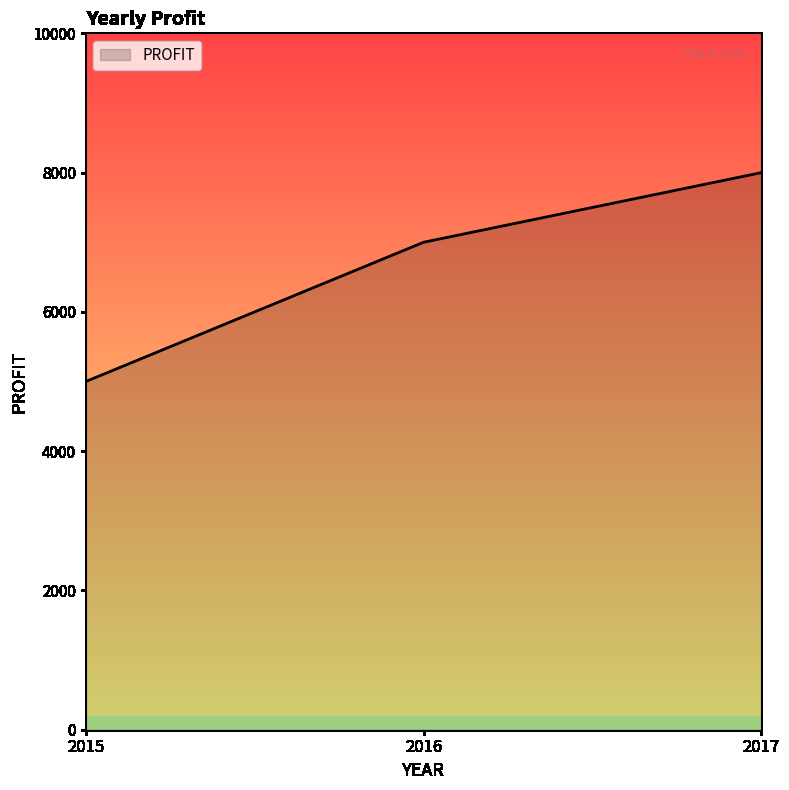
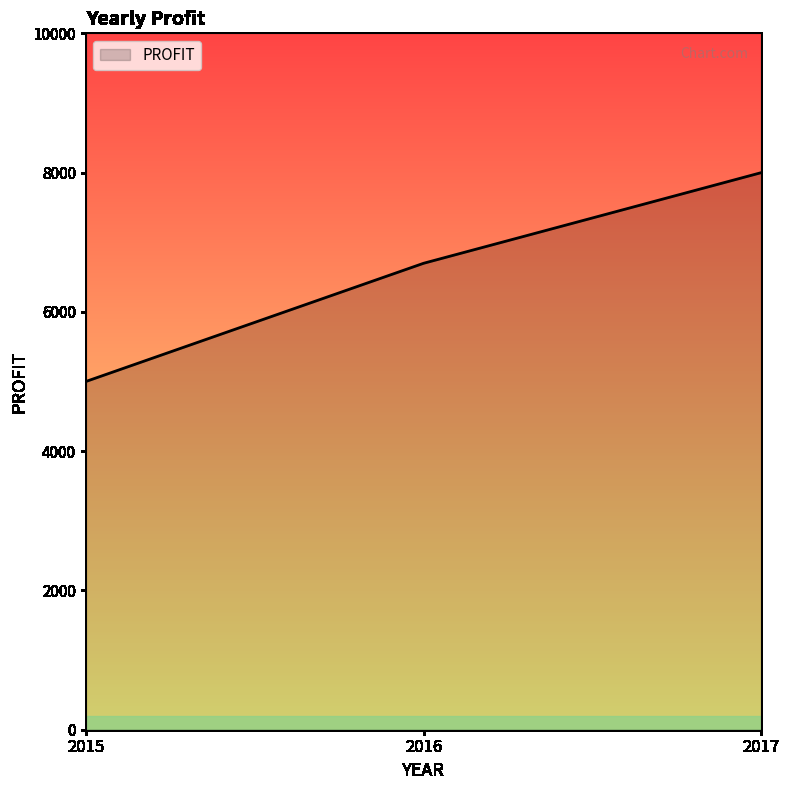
2016: 7000 -> 6700
